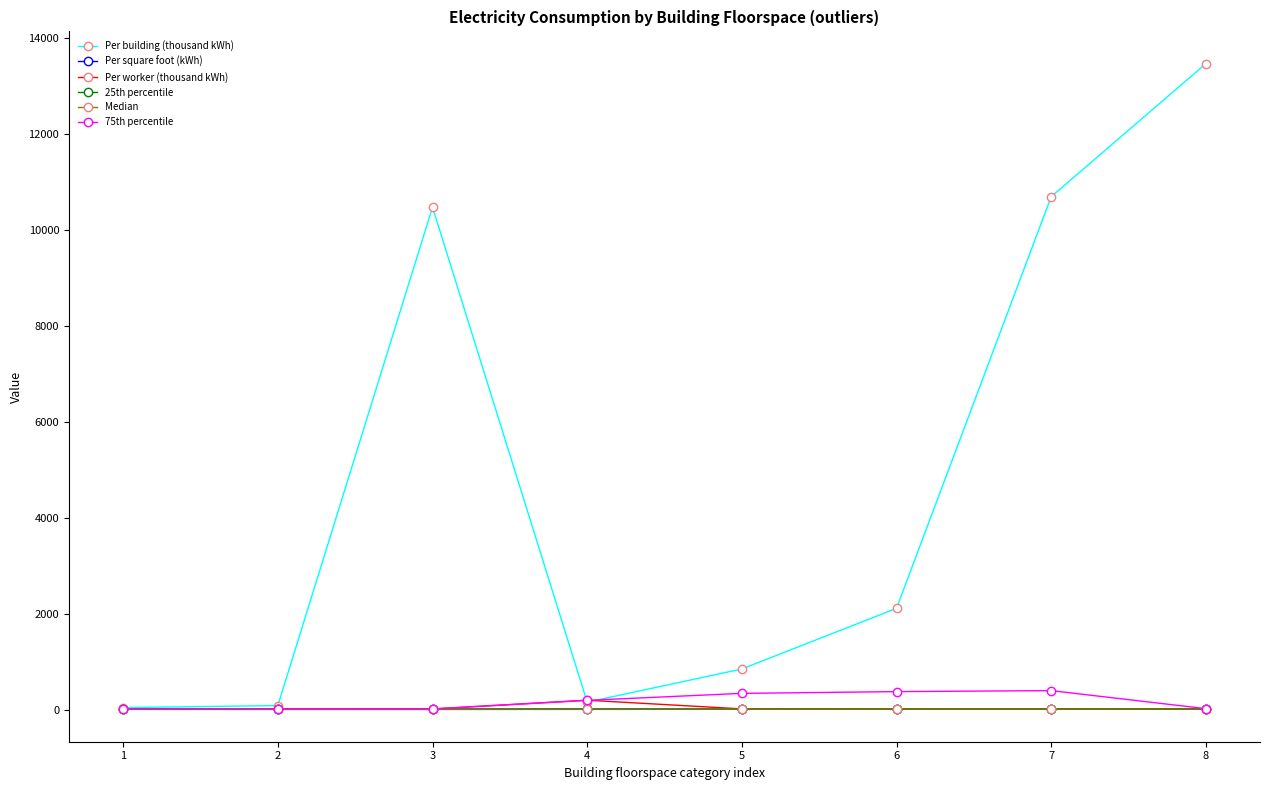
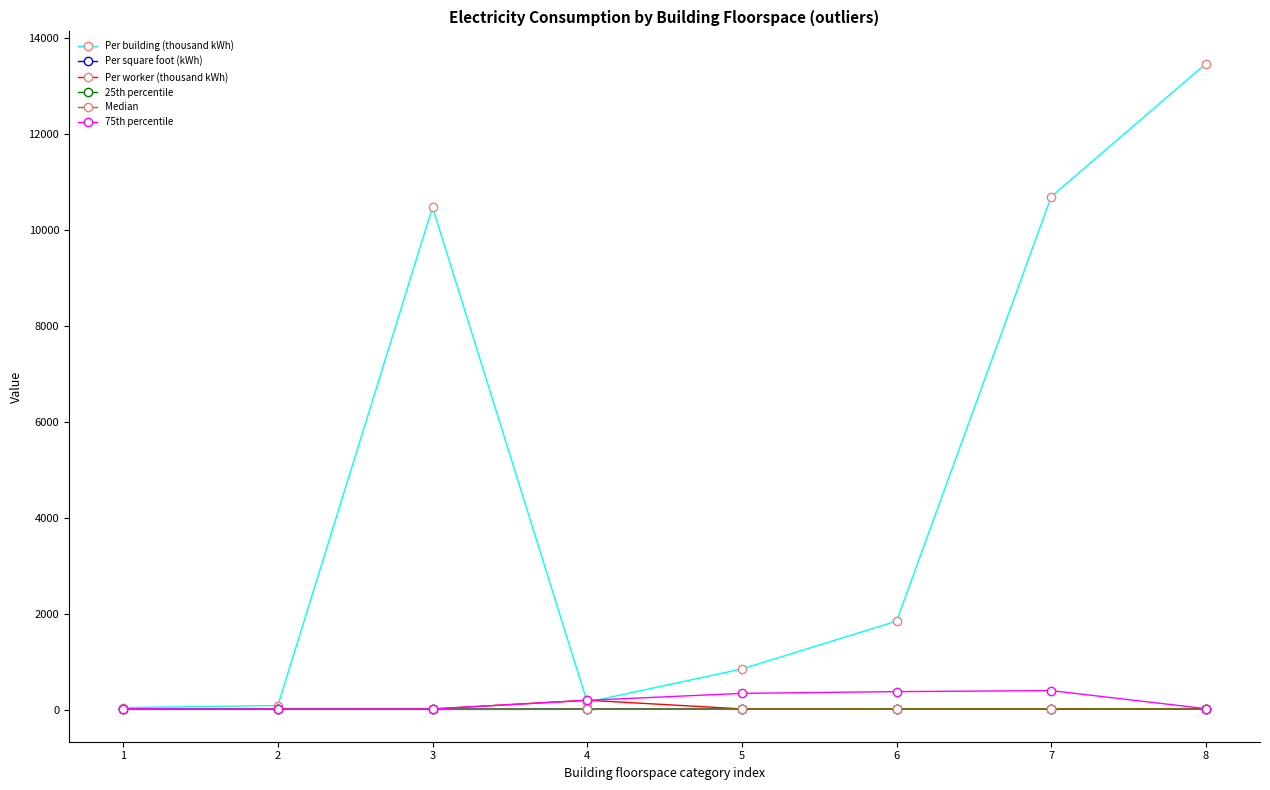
Per building (thousand kWh), 6: 2100 -> 1800
